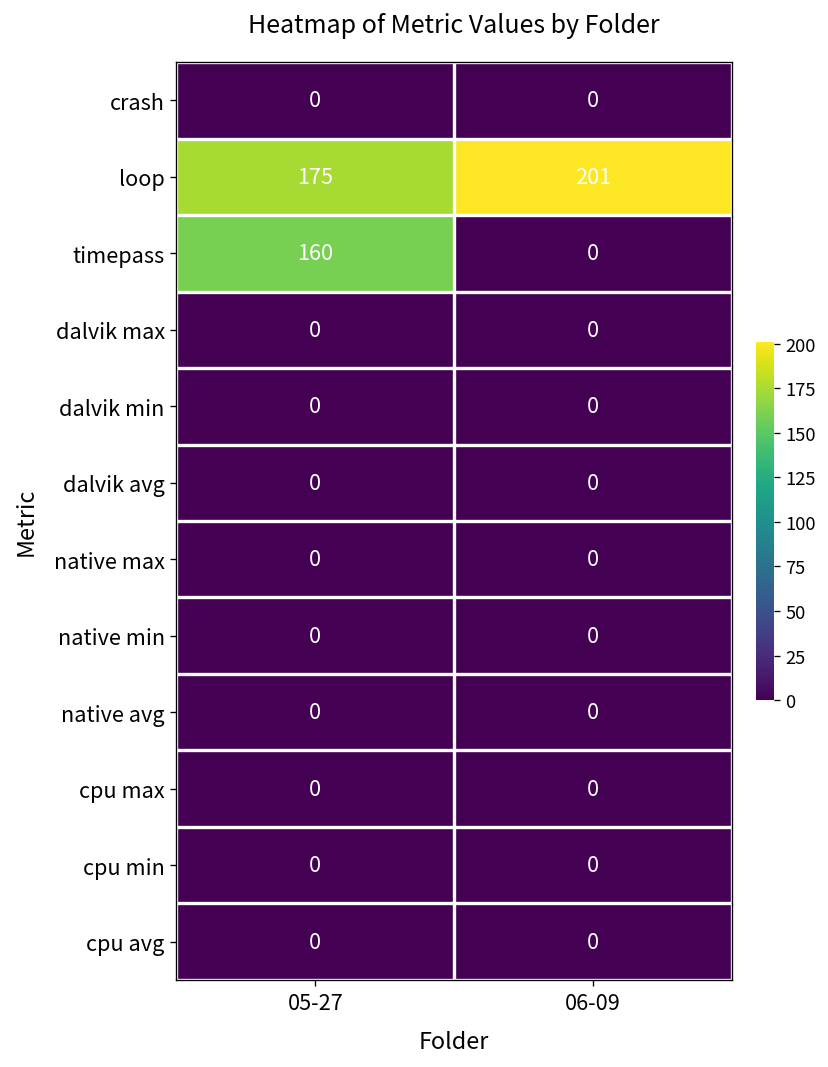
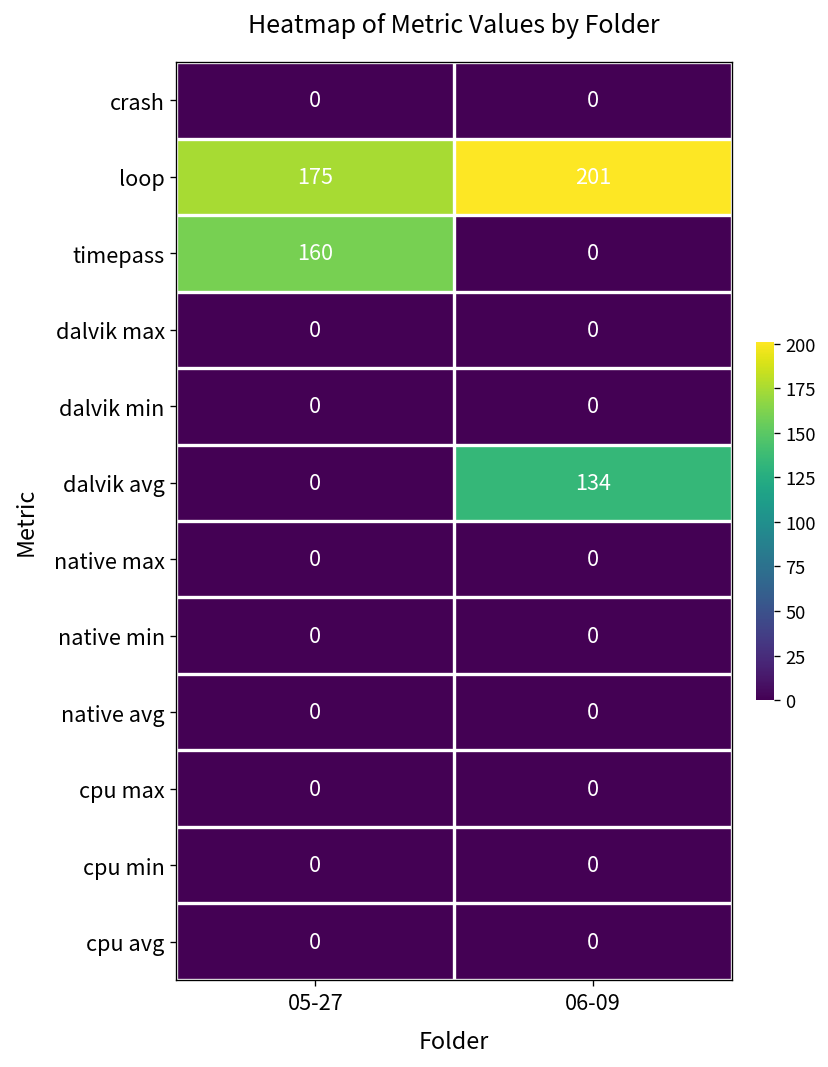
dalvik avg, 06-09: 0 -> 134
